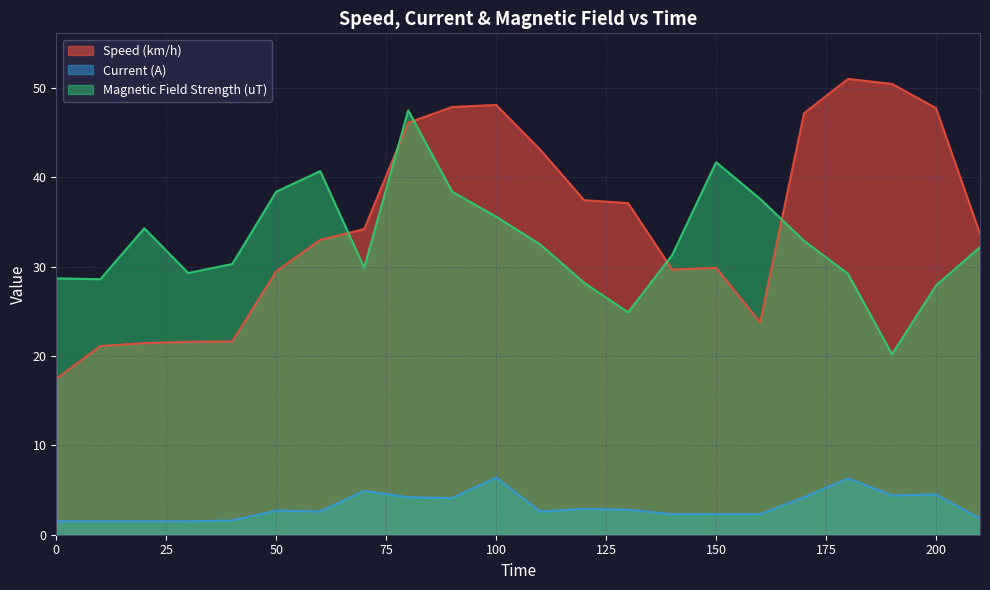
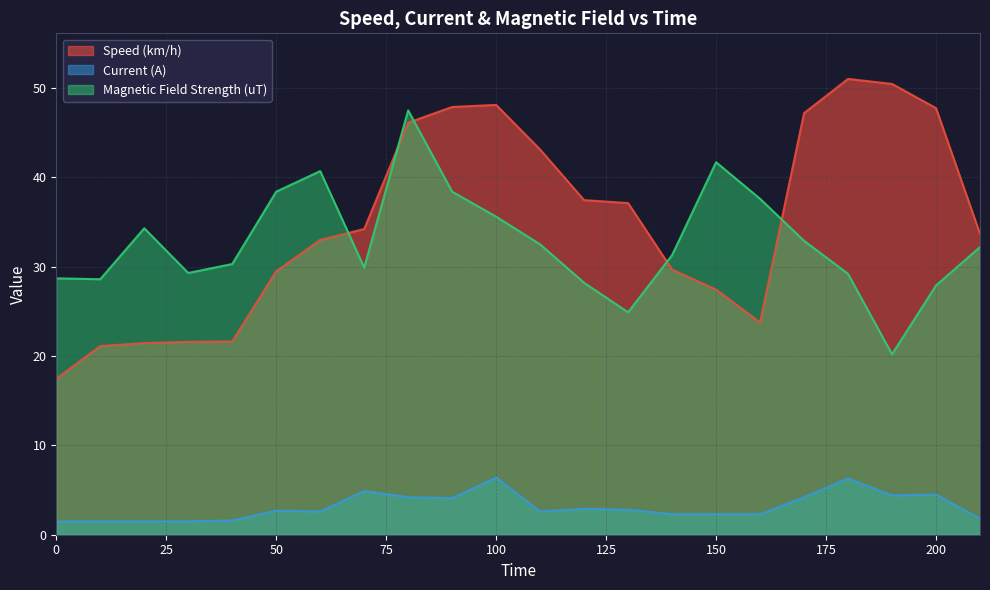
Speed (km/h), 150: 30 -> 27
